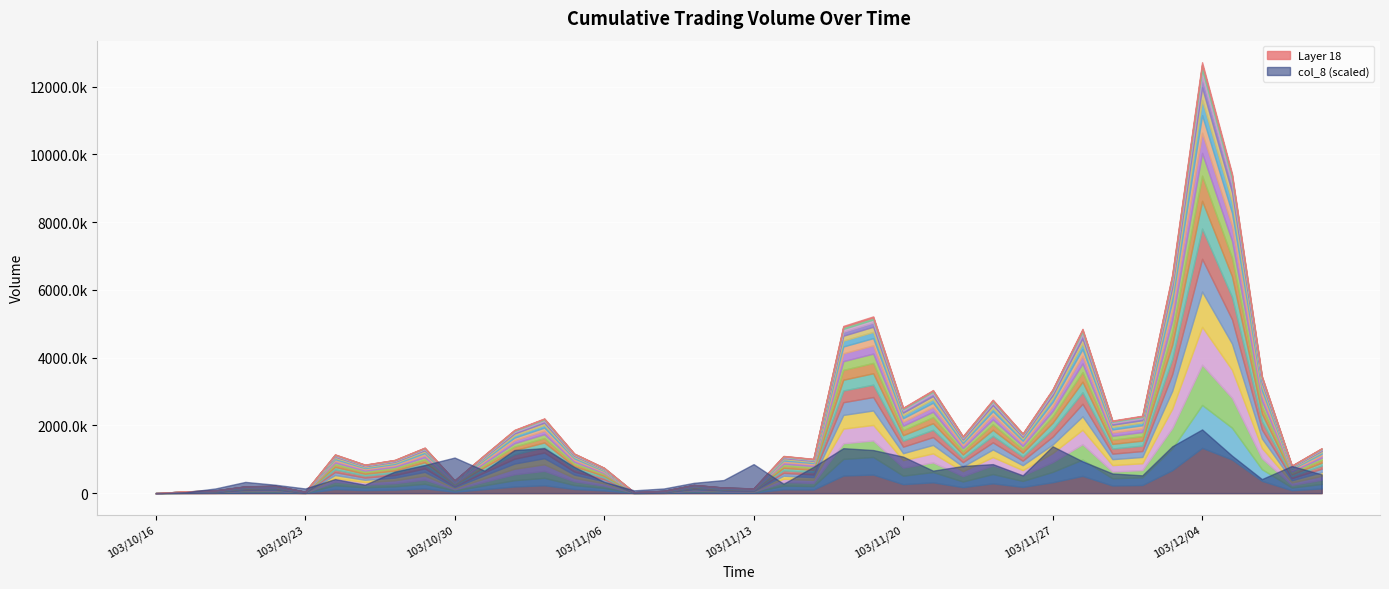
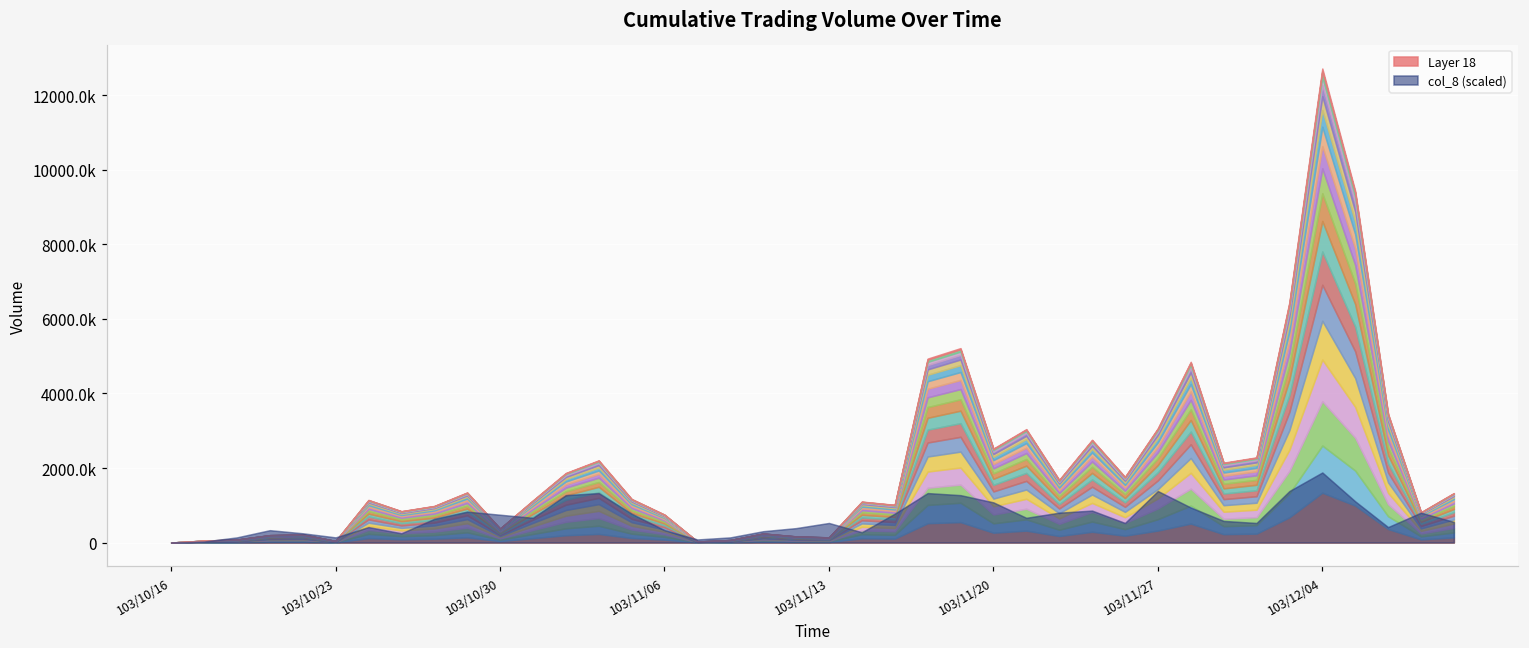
col_8 (scaled), 103/10/30: 1100000 -> 700000
col_8 (scaled), 103/11/13: 900000 -> 500000
